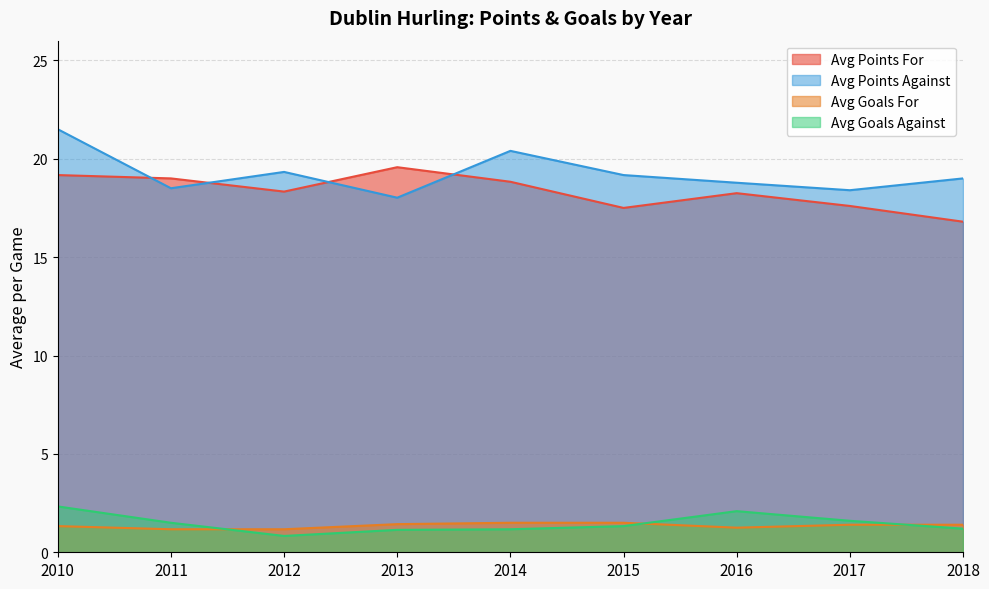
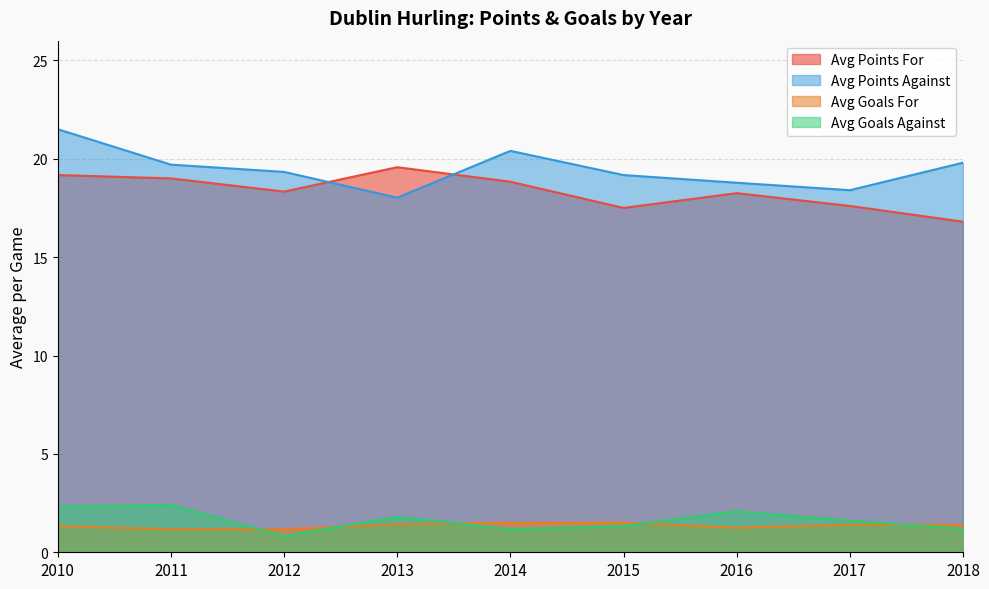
Avg Points Against, 2011: 18.5 -> 19.7
Avg Goals Against, 2011: 1.5 -> 2.4
Avg Goals Against, 2013: 1.1 -> 1.8
Avg Points Against, 2018: 19.0 -> 19.8
